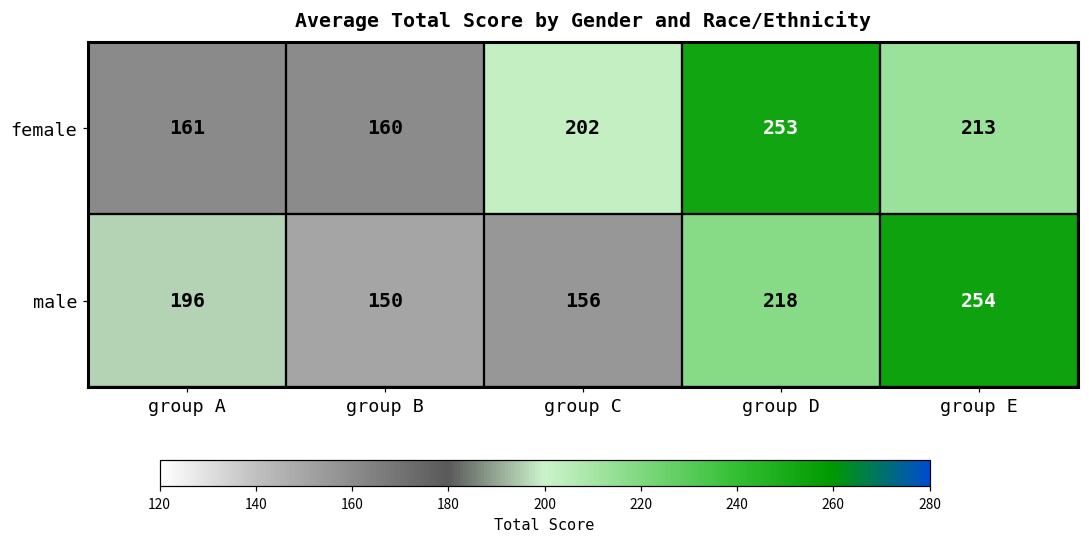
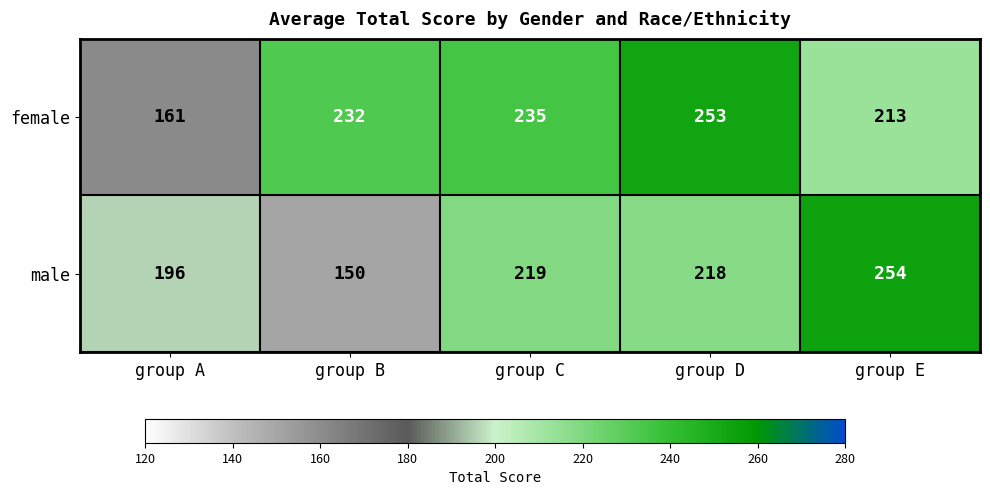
female, group B: 160 -> 232
female, group C: 202 -> 235
male, group C: 156 -> 219
